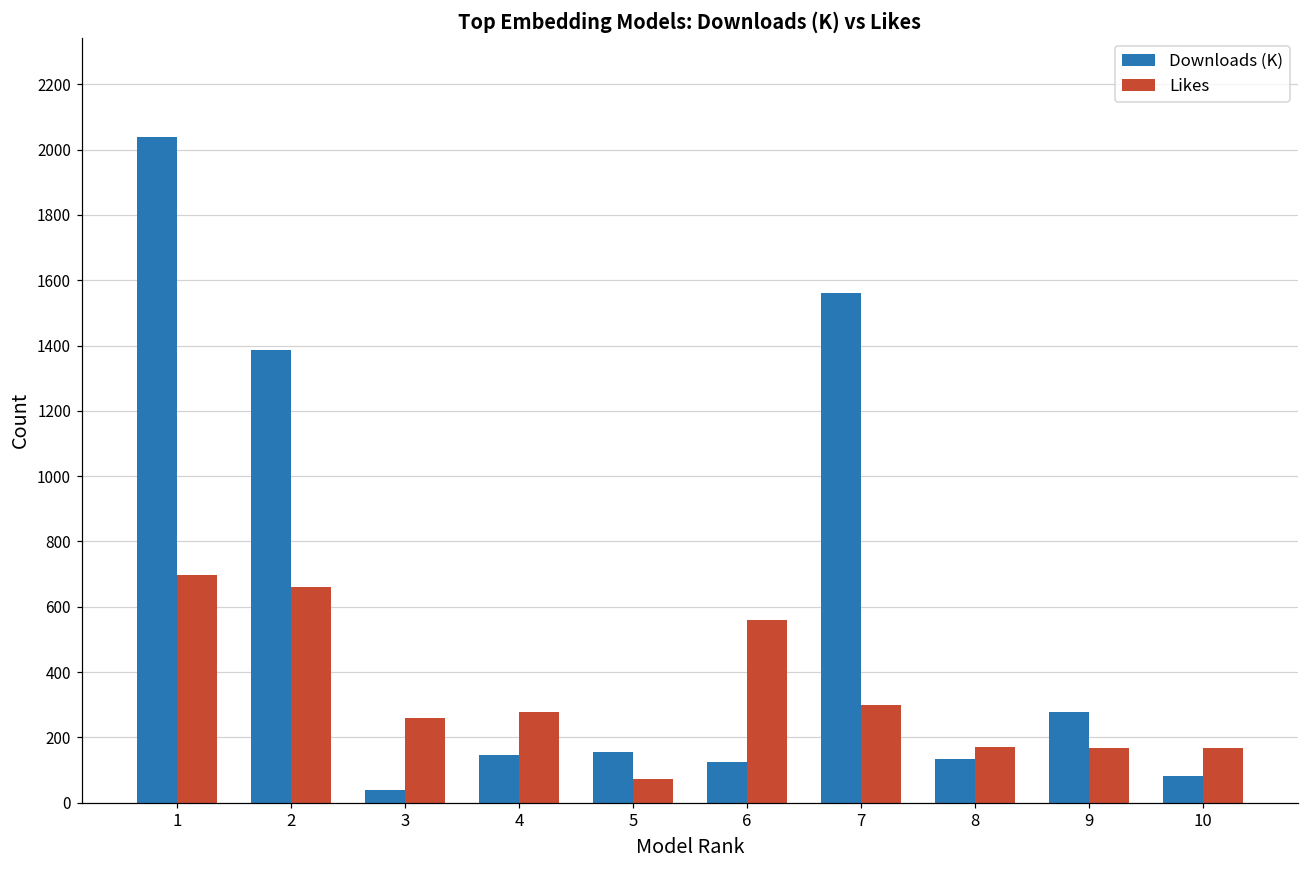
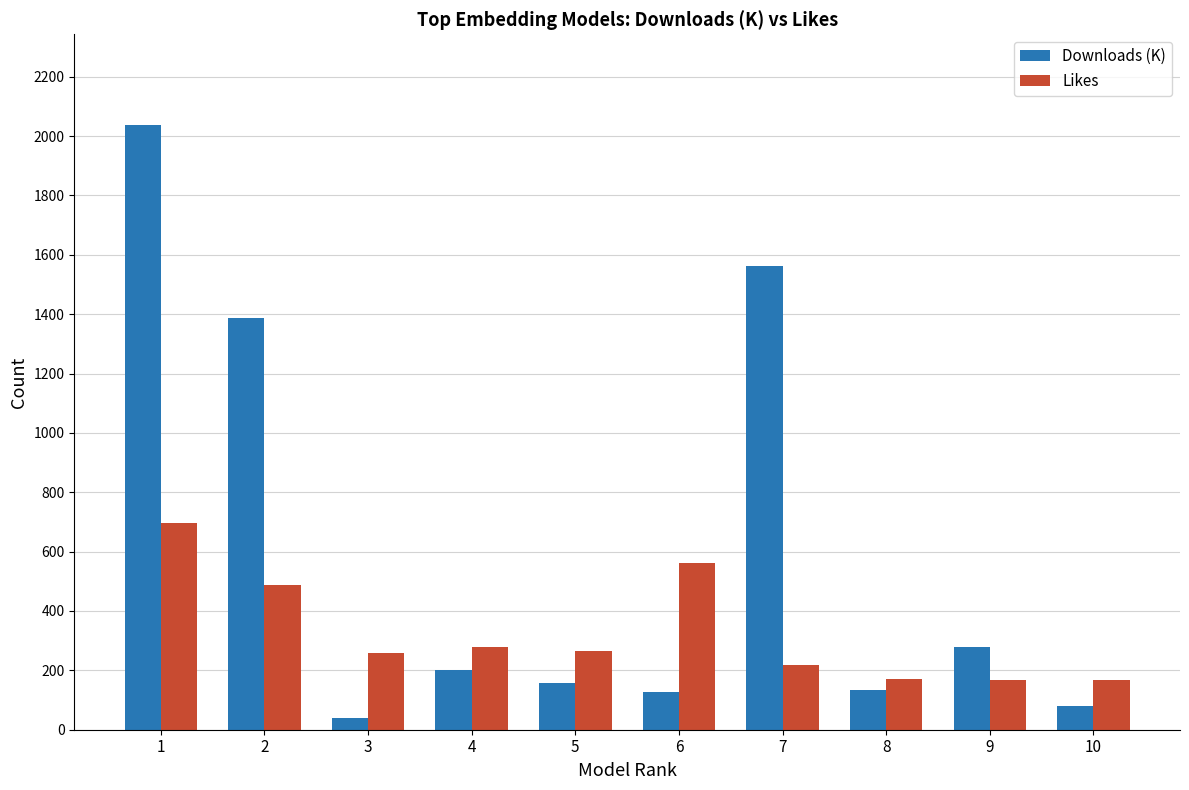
Likes, 2: 660 -> 490
Downloads (K), 4: 140 -> 200
Likes, 5: 70 -> 270
Likes, 7: 300 -> 220
